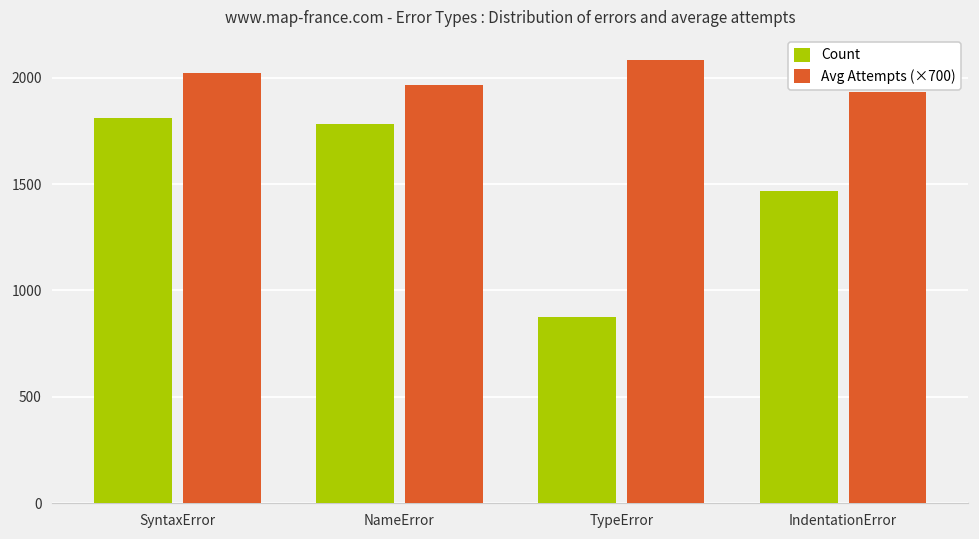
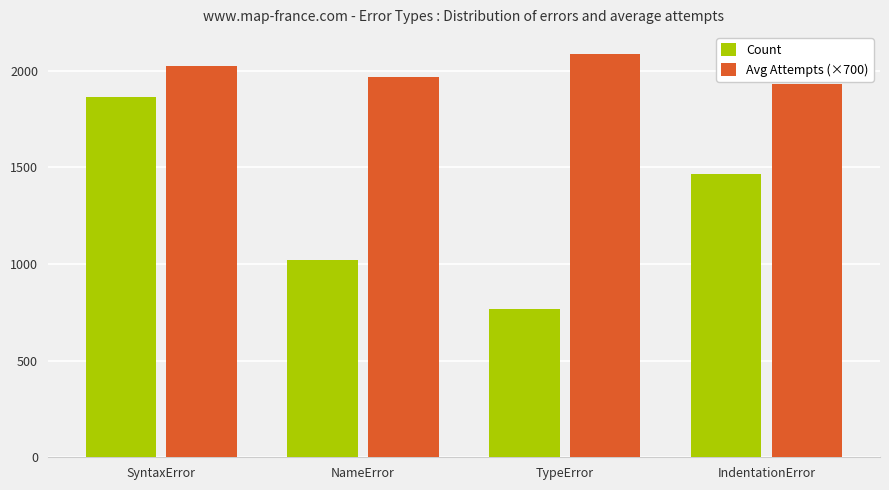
Count, SyntaxError: 1810 -> 1870
Count, NameError: 1780 -> 1020
Count, TypeError: 880 -> 770
